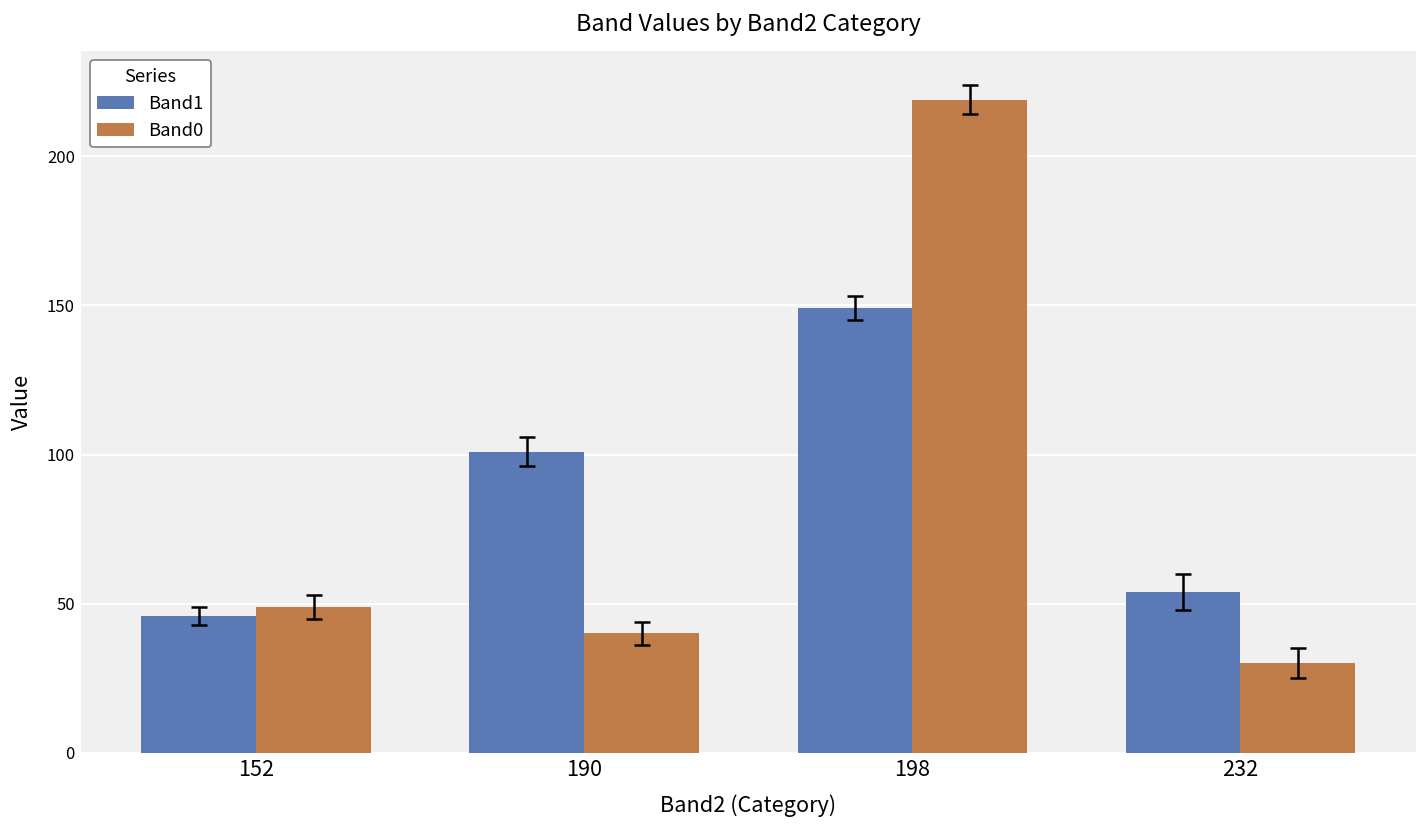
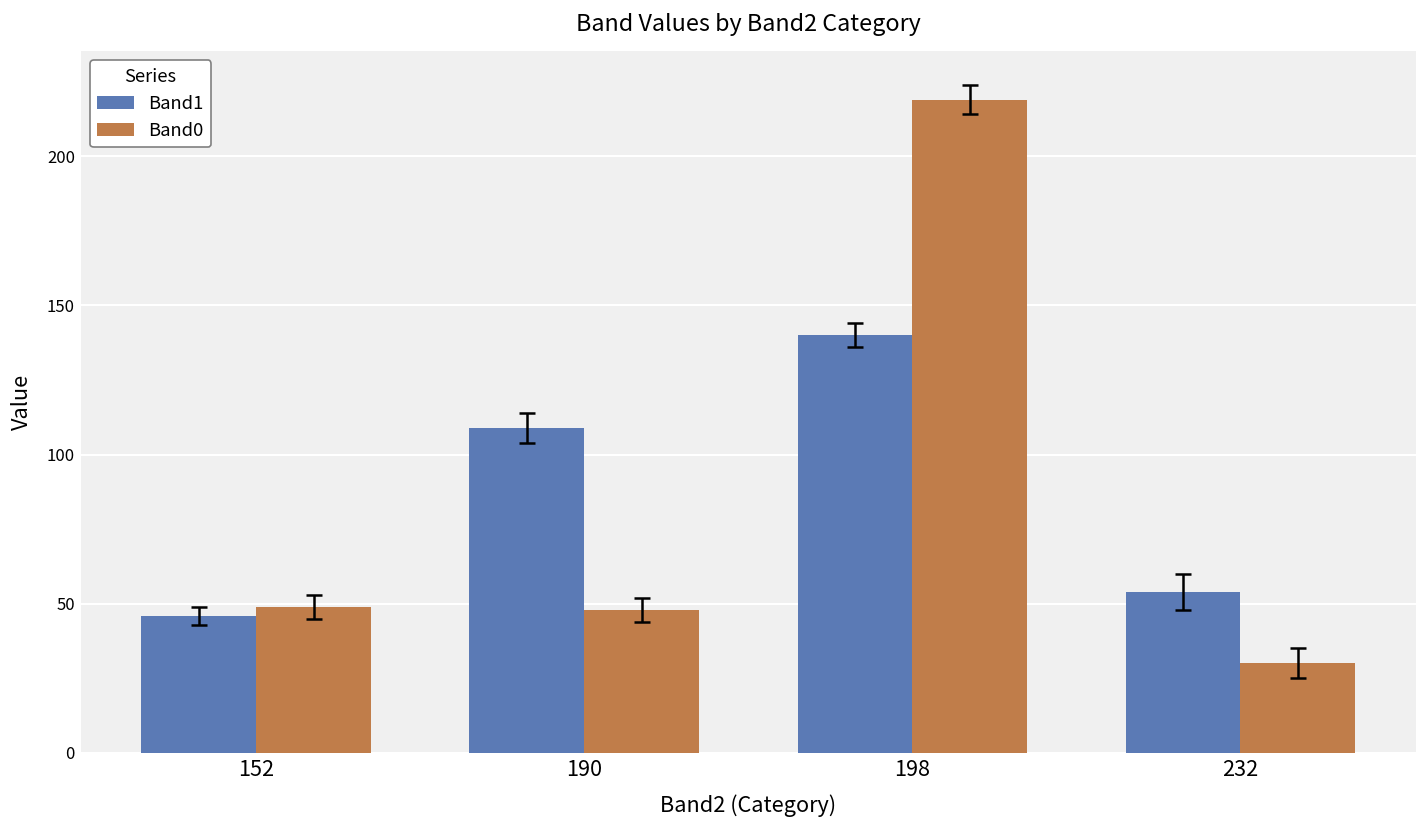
Band1, 190: 101 -> 109
Band0, 190: 40 -> 48
Band1, 198: 149 -> 140
